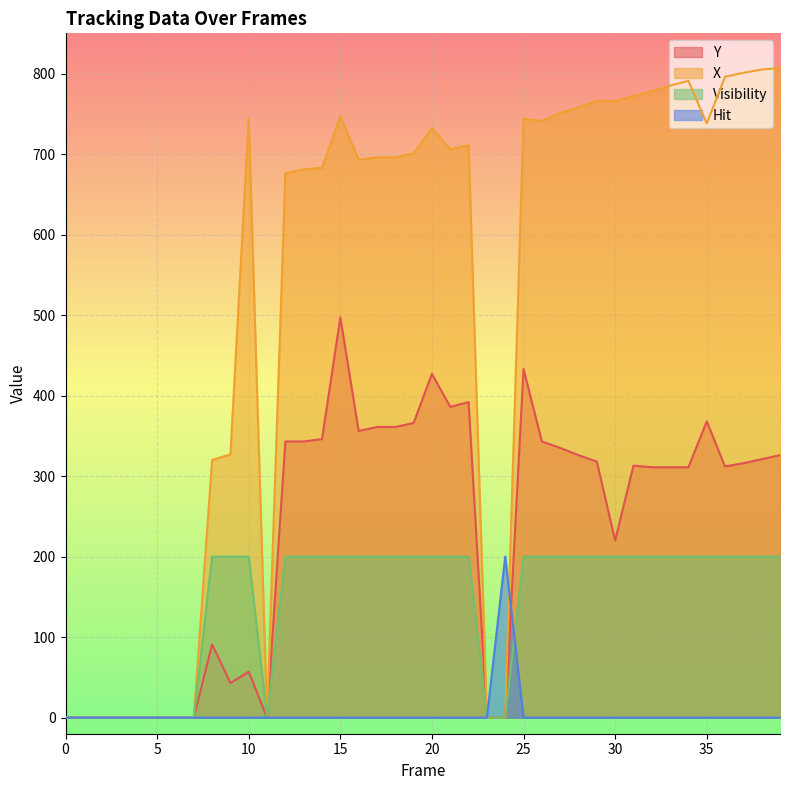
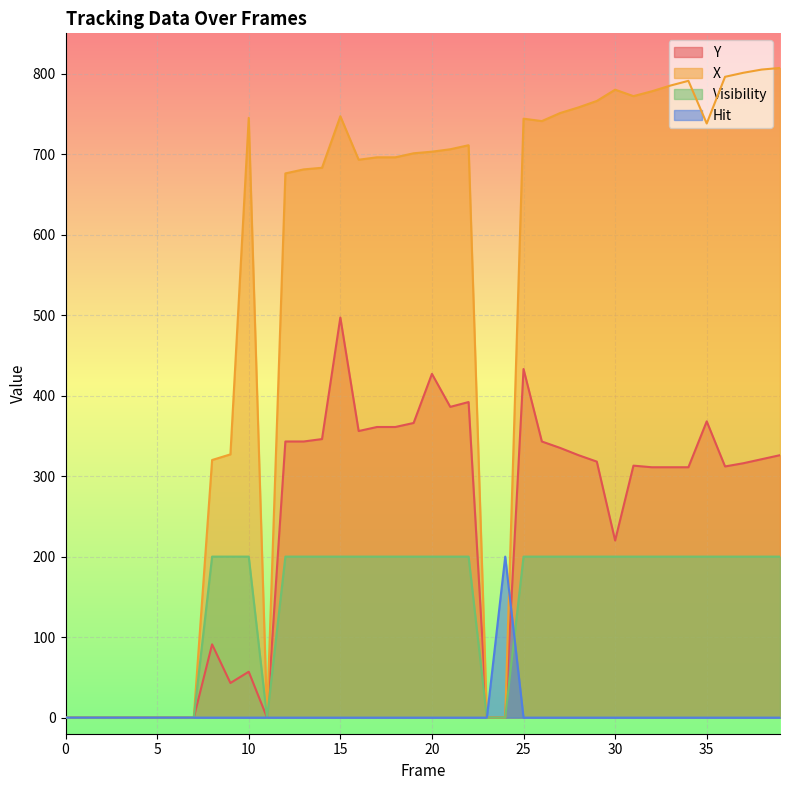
X, 20: 730 -> 700
X, 30: 770 -> 780
